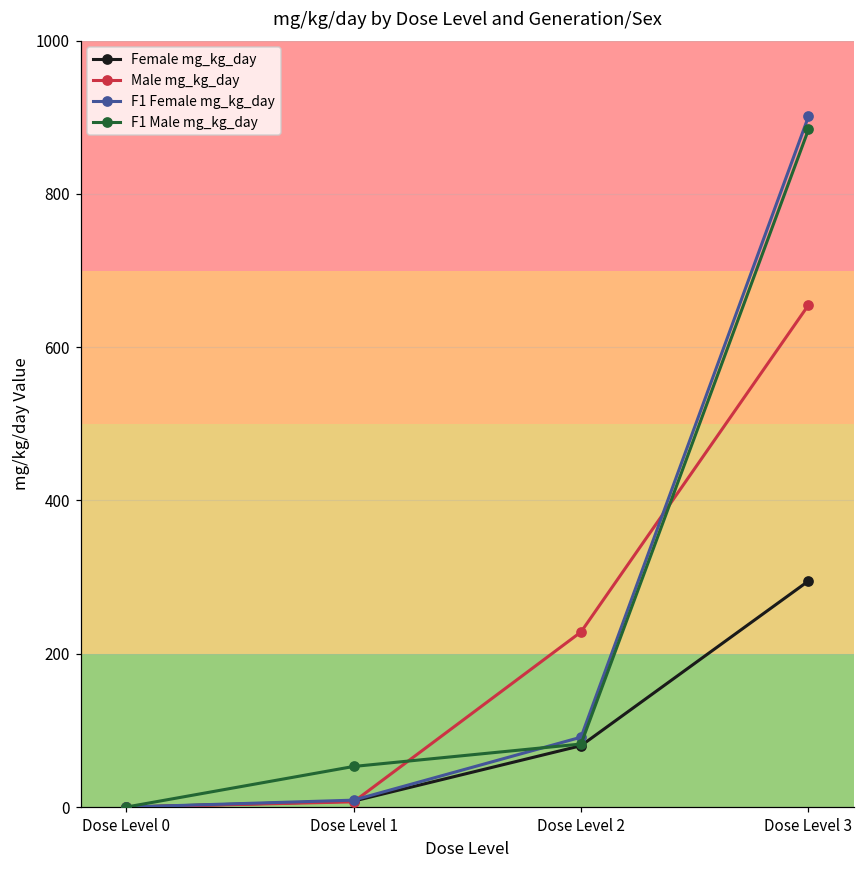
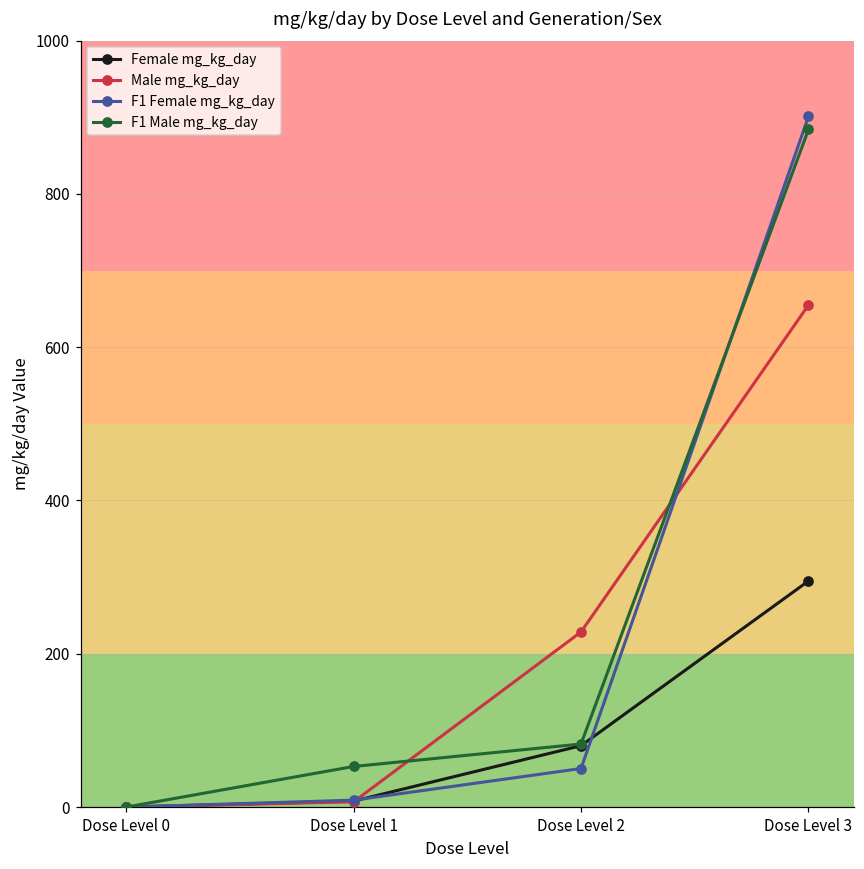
F1 Female mg_kg_day, Dose Level 2: 90 -> 50
